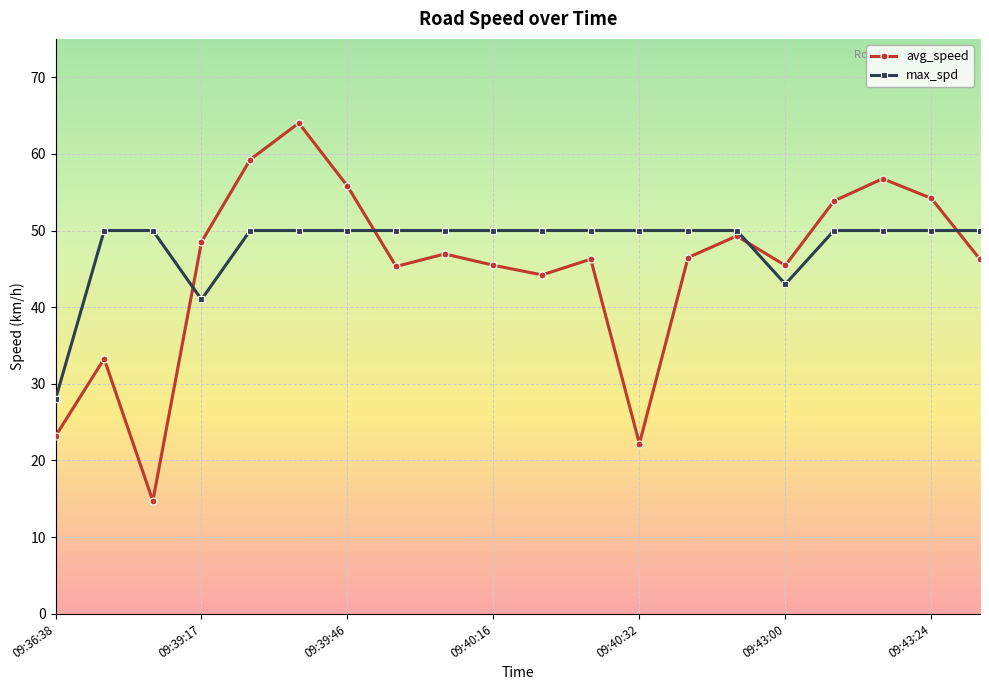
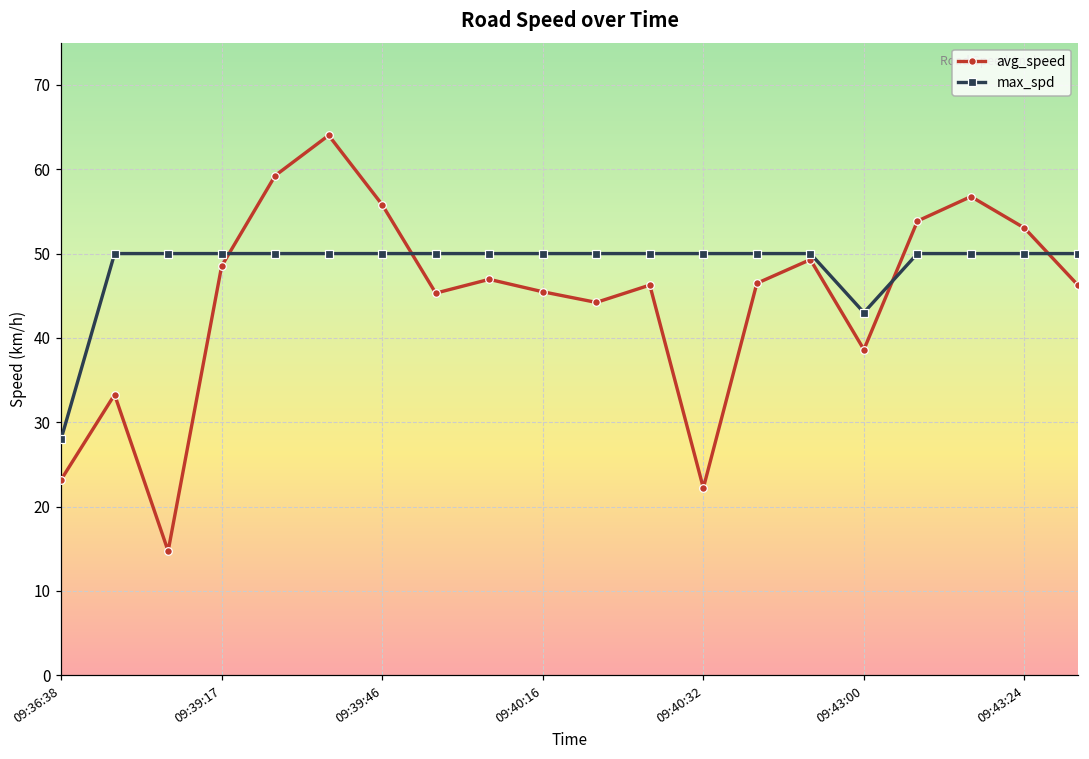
max_spd, 09:39:17: 41 -> 50
avg_speed, 09:43:00: 45 -> 39
avg_speed, 09:43:24: 54 -> 53
